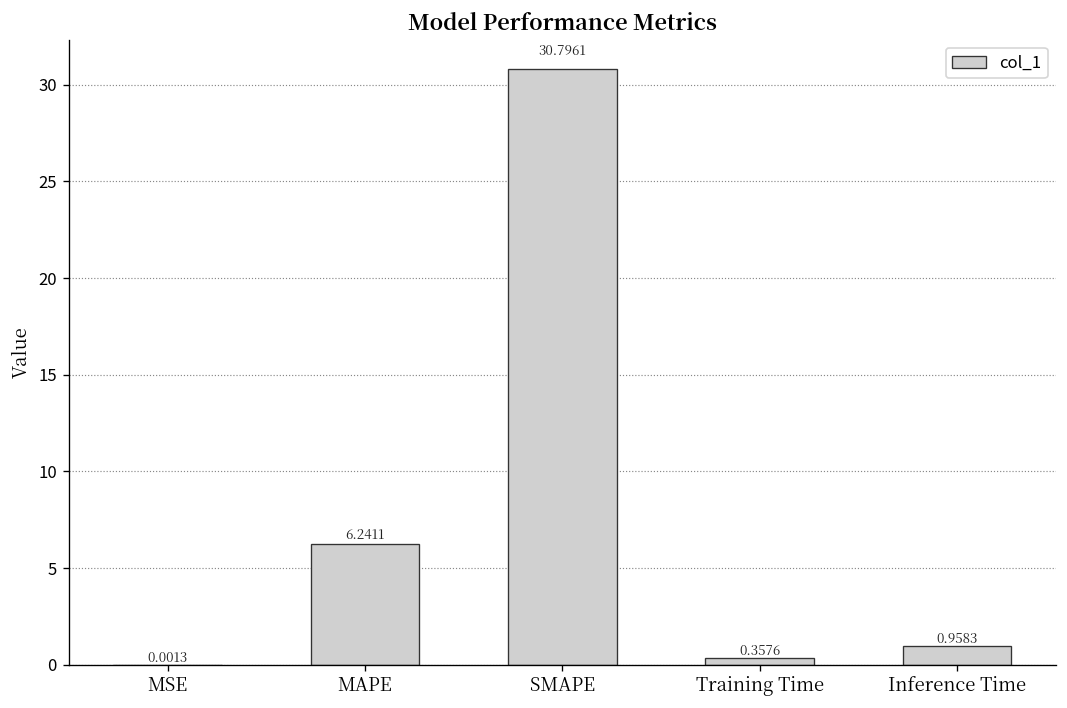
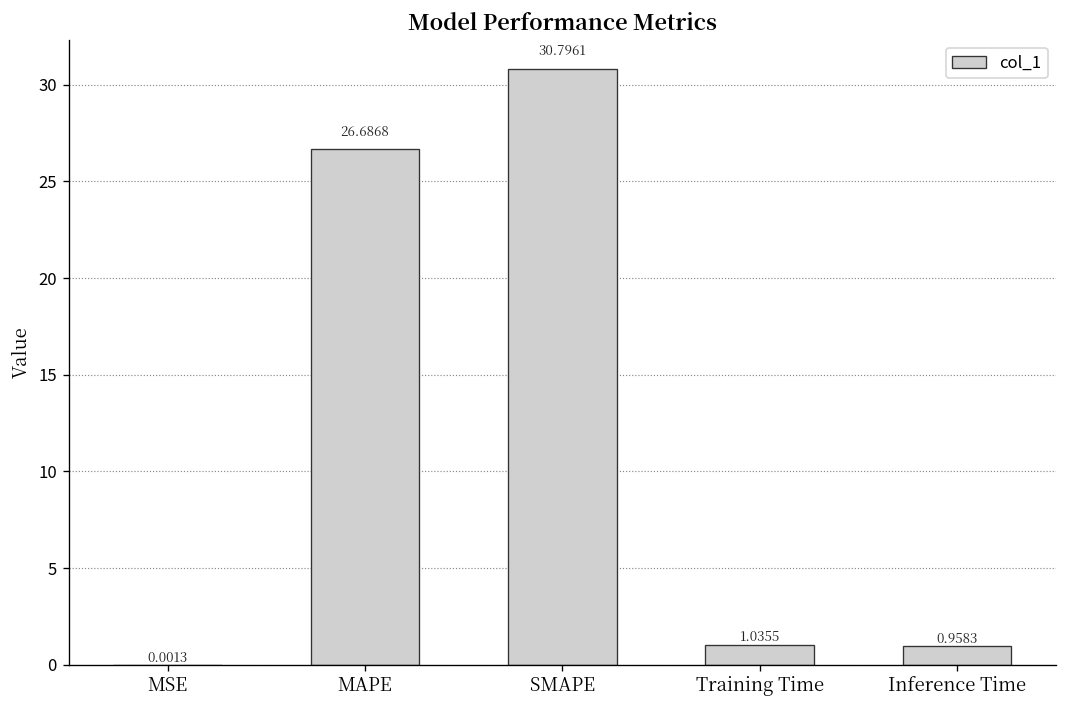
MAPE: 6.2411 -> 26.6868
Training Time: 0.3576 -> 1.0355
